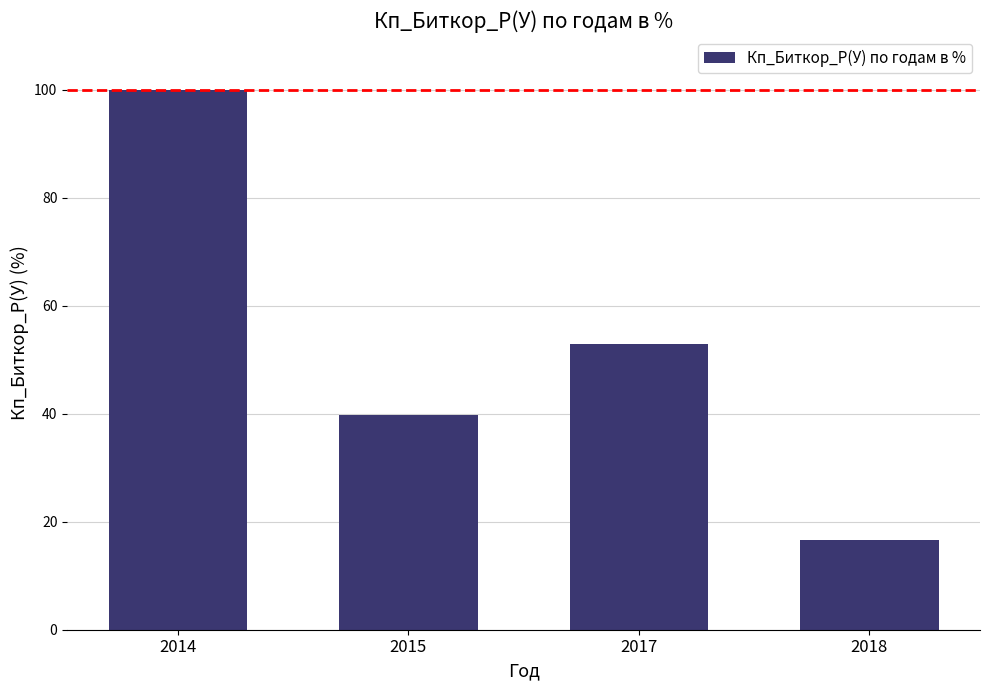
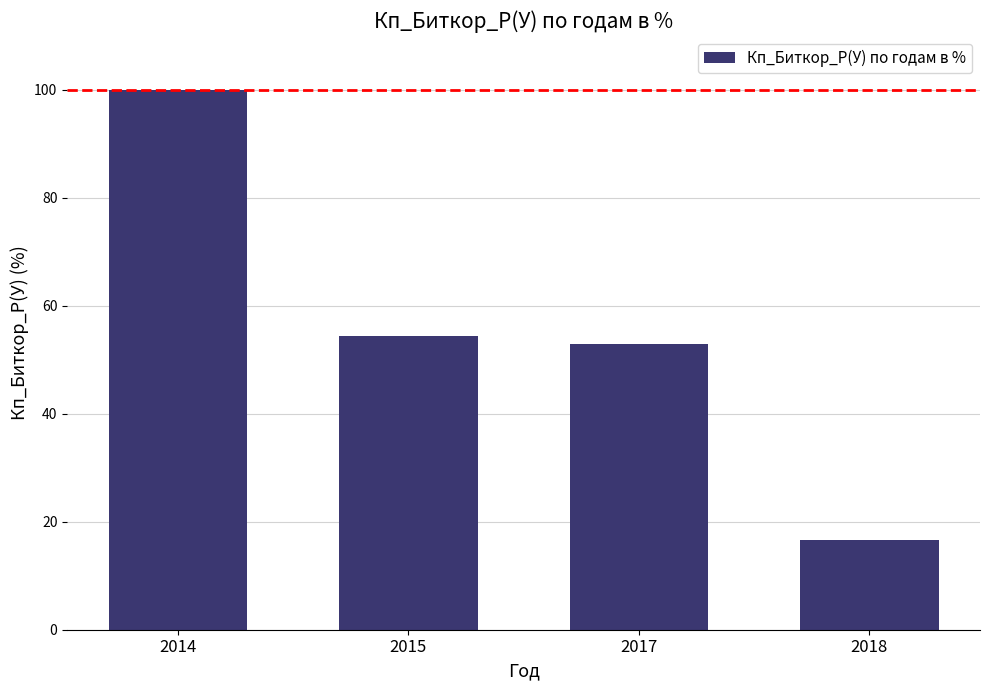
2015: 40 -> 55
